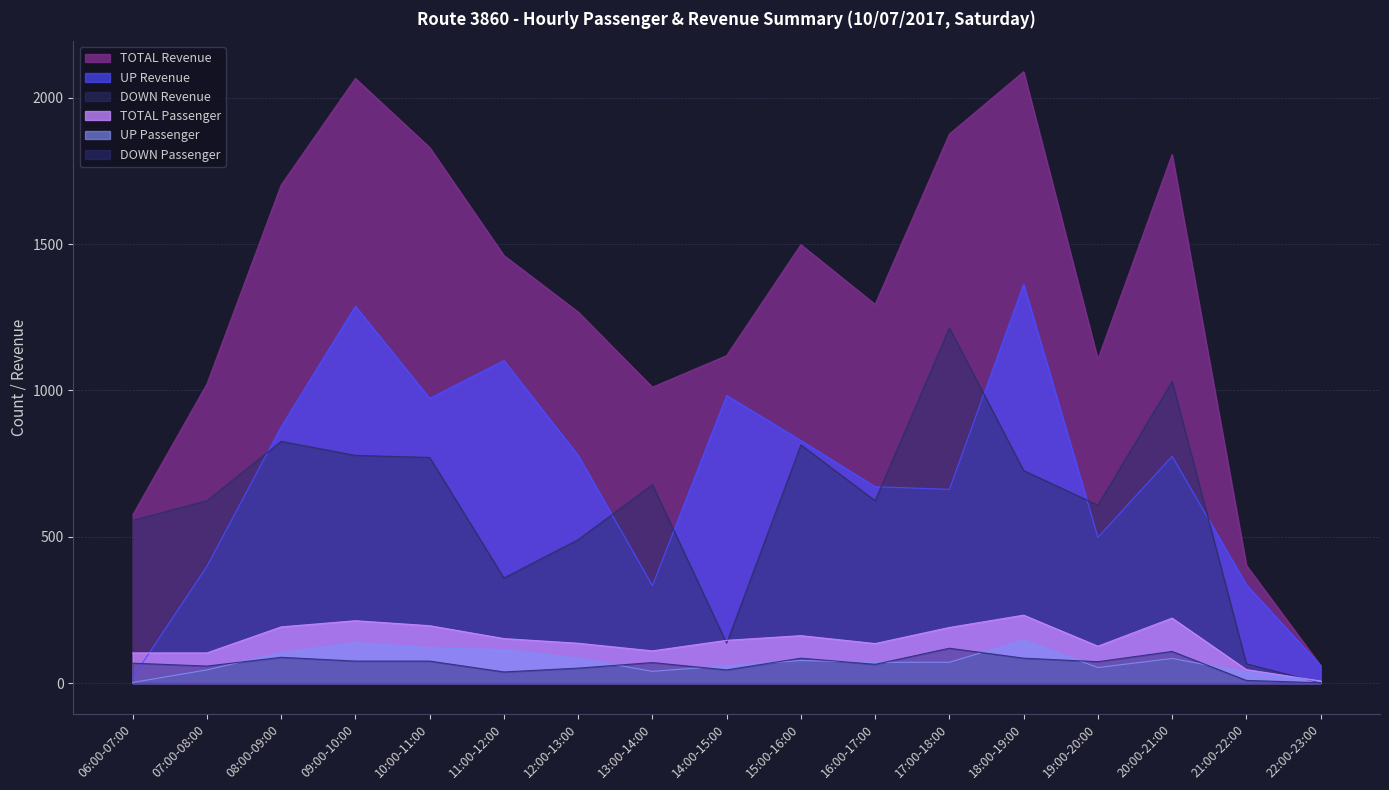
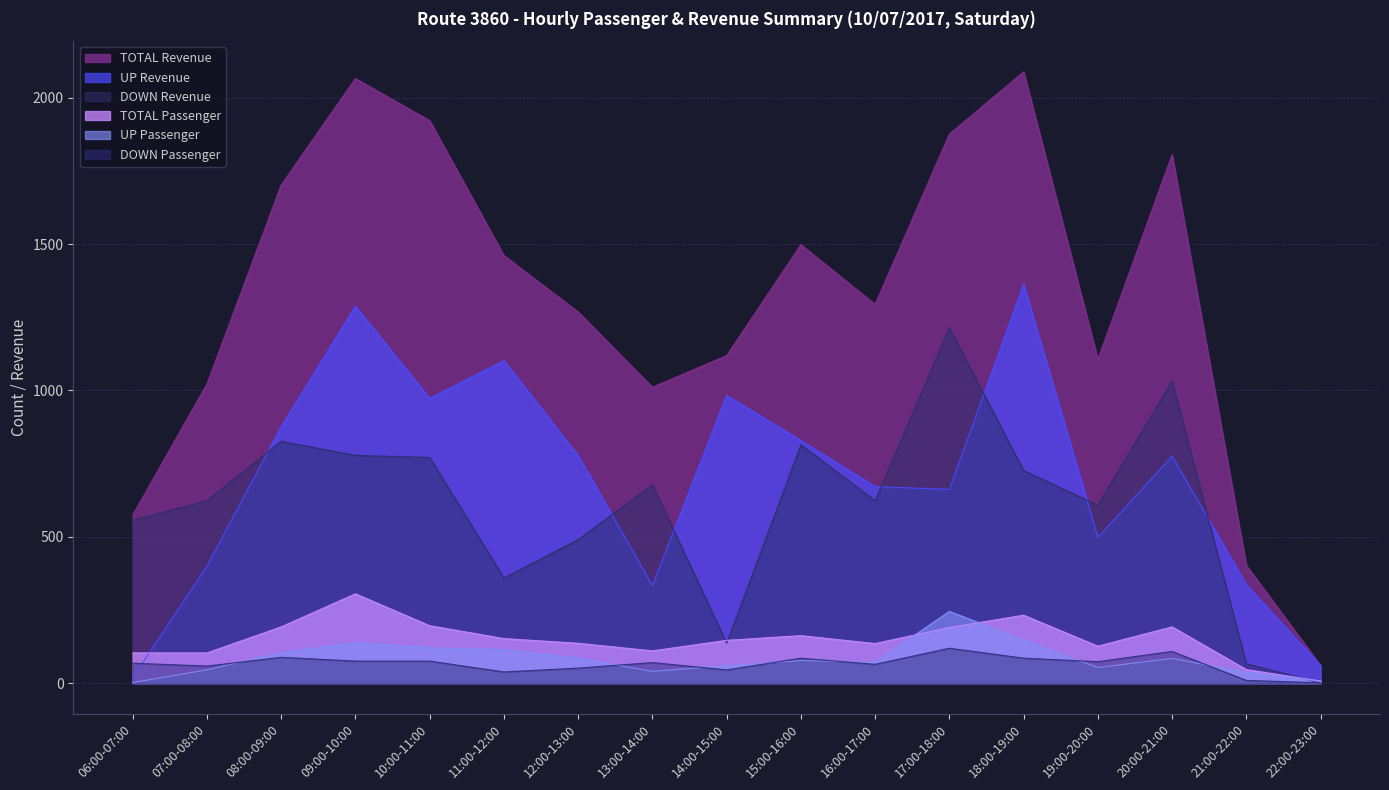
TOTAL Passenger, 09:00-10:00: 210 -> 310
TOTAL Revenue, 10:00-11:00: 1830 -> 1920
UP Passenger, 17:00-18:00: 70 -> 250
TOTAL Passenger, 20:00-21:00: 220 -> 190
